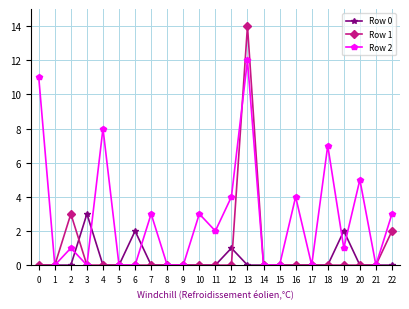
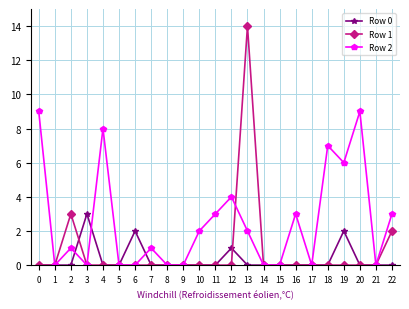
Row 2, 0: 11 -> 9
Row 2, 7: 3 -> 1
Row 2, 10: 3 -> 2
Row 2, 11: 2 -> 3
Row 2, 13: 12 -> 2
Row 2, 16: 4 -> 3
Row 2, 19: 1 -> 6
Row 2, 20: 5 -> 9
